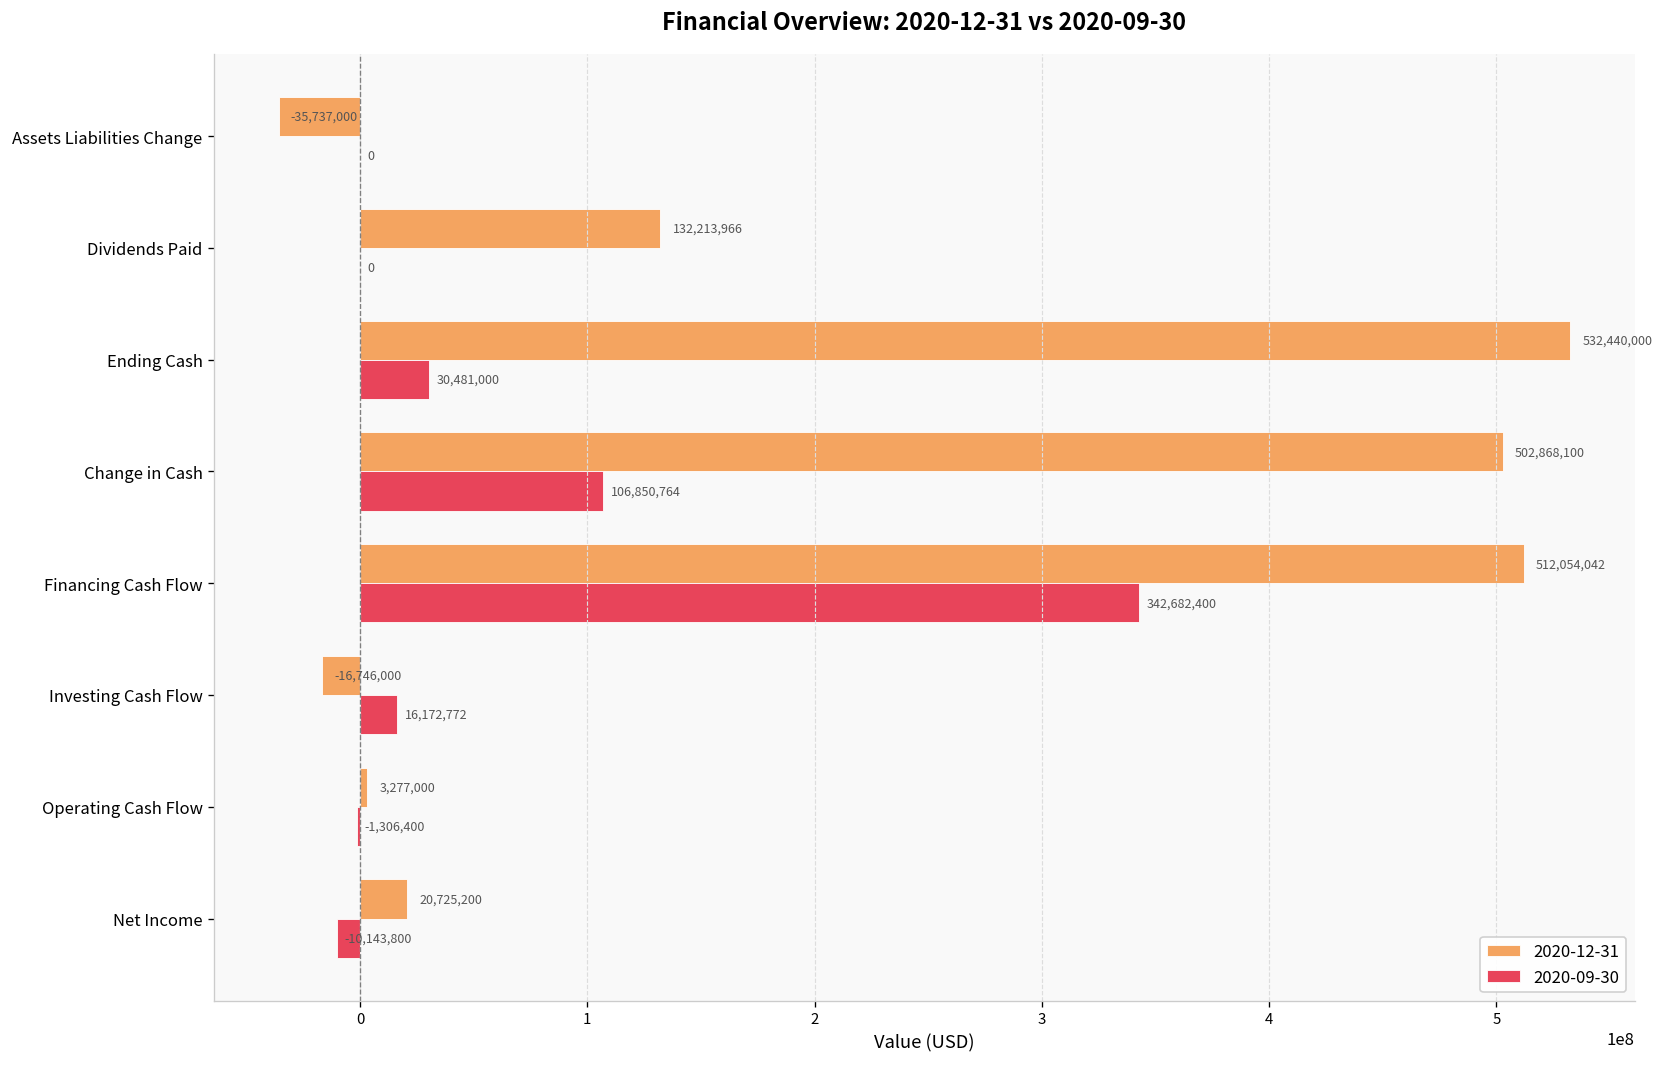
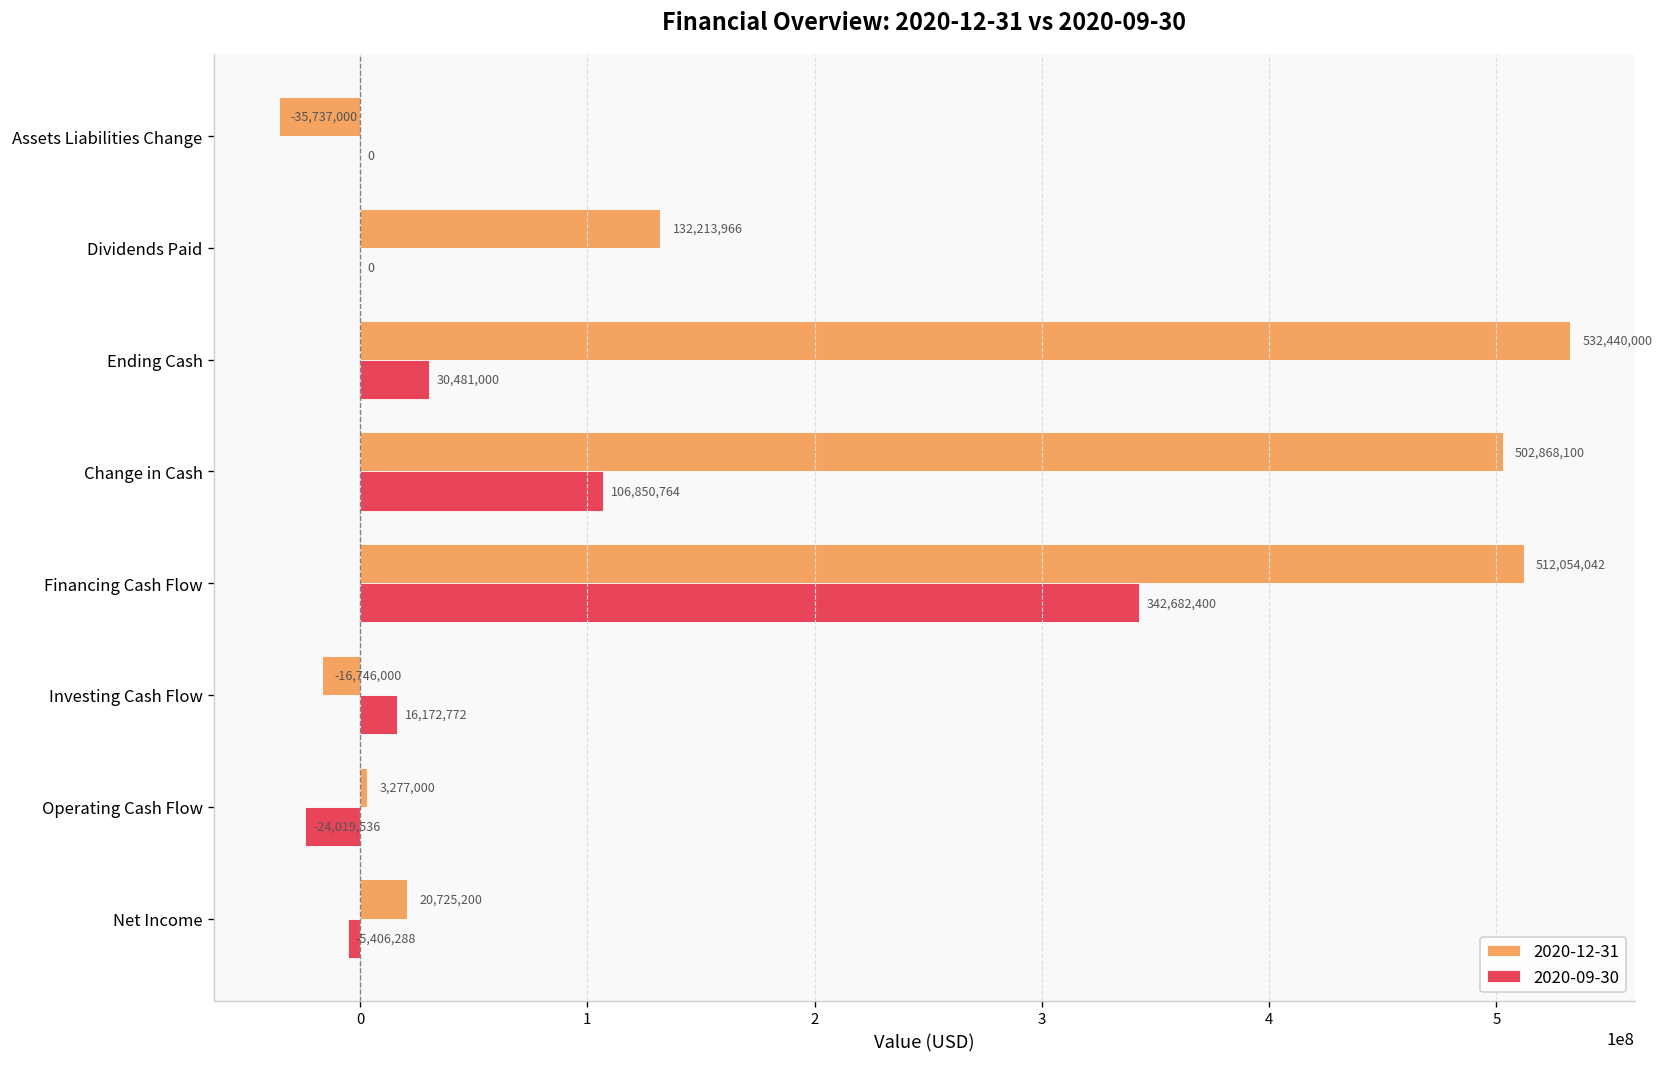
2020-09-30, Operating Cash Flow: -1,306,400 -> -24,019,536
2020-09-30, Net Income: -10,143,800 -> -5,406,288
